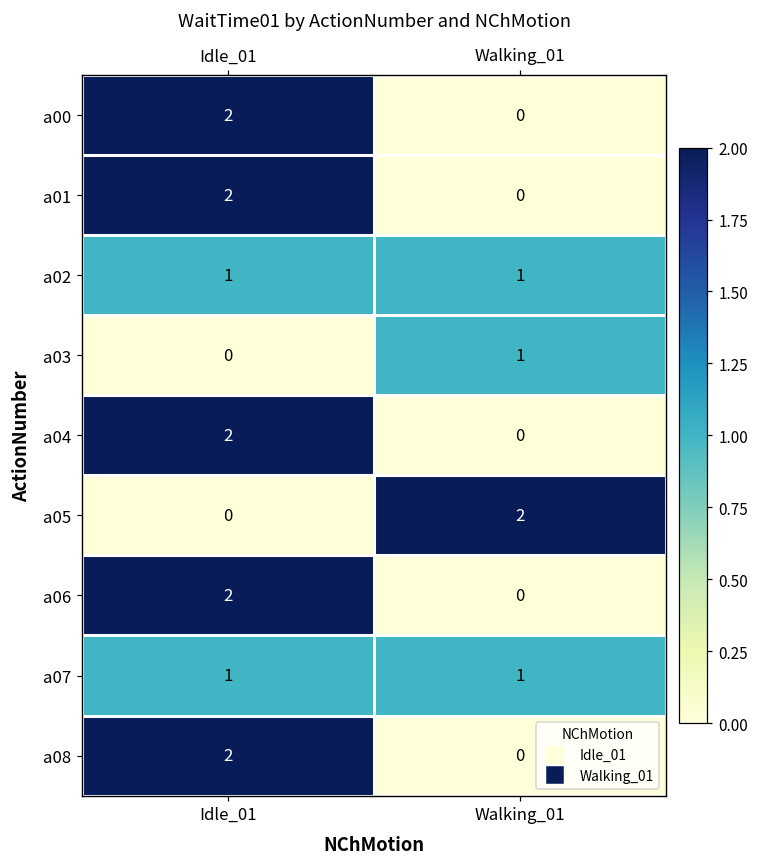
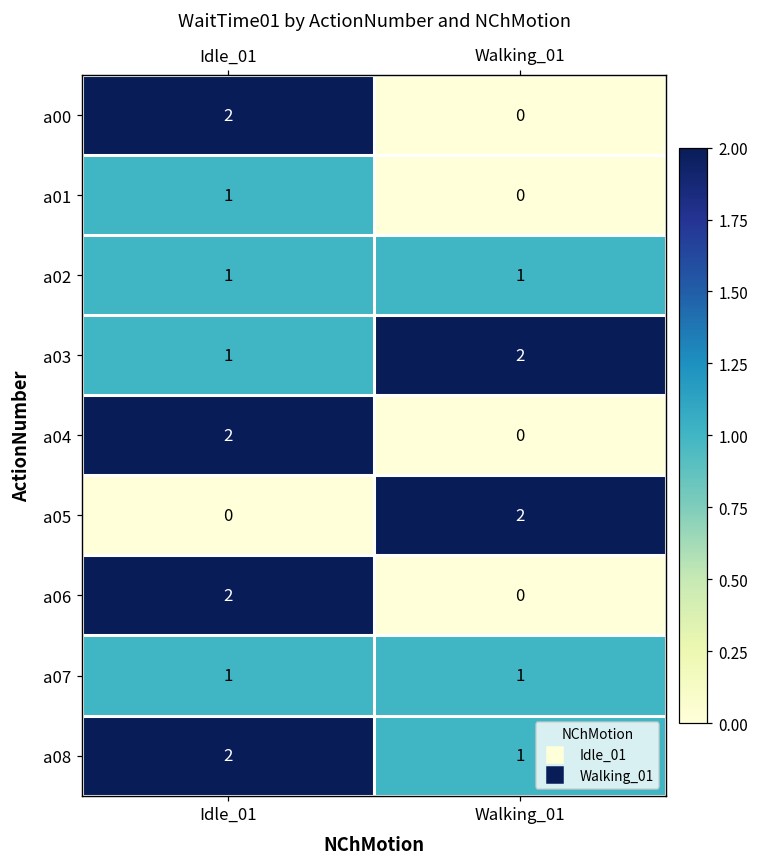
a01, Idle_01: 2 -> 1
a03, Idle_01: 0 -> 1
a03, Walking_01: 1 -> 2
a08, Walking_01: 0 -> 1
